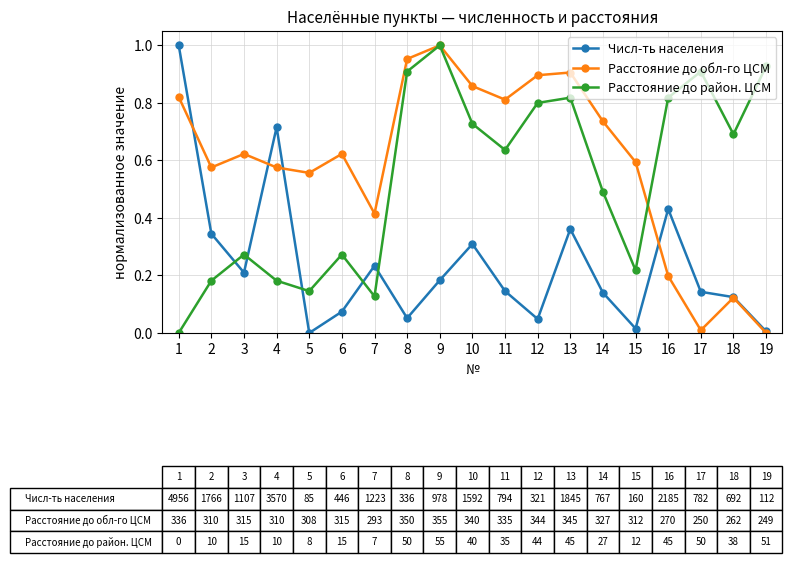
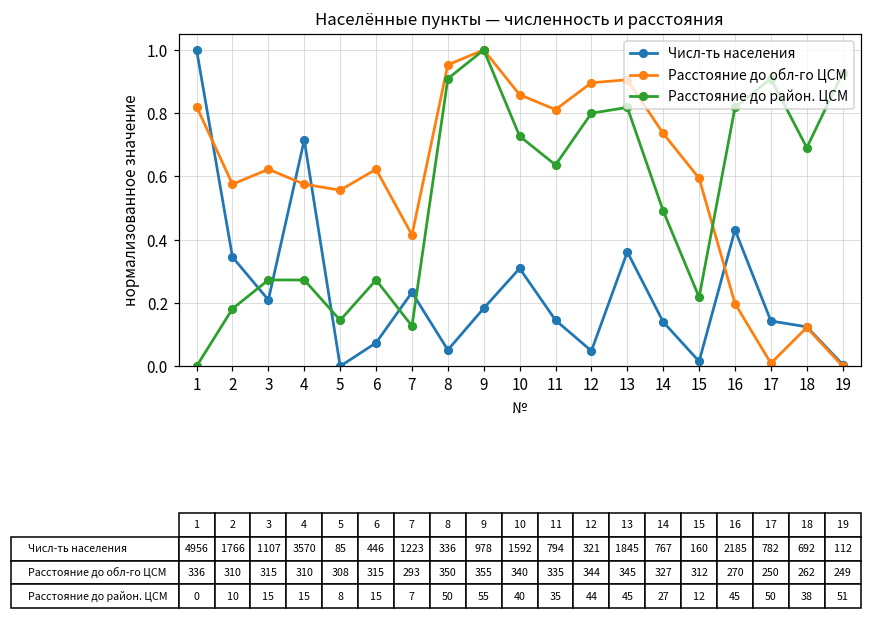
Расстояние до район. ЦСМ, 4: 10 -> 15
